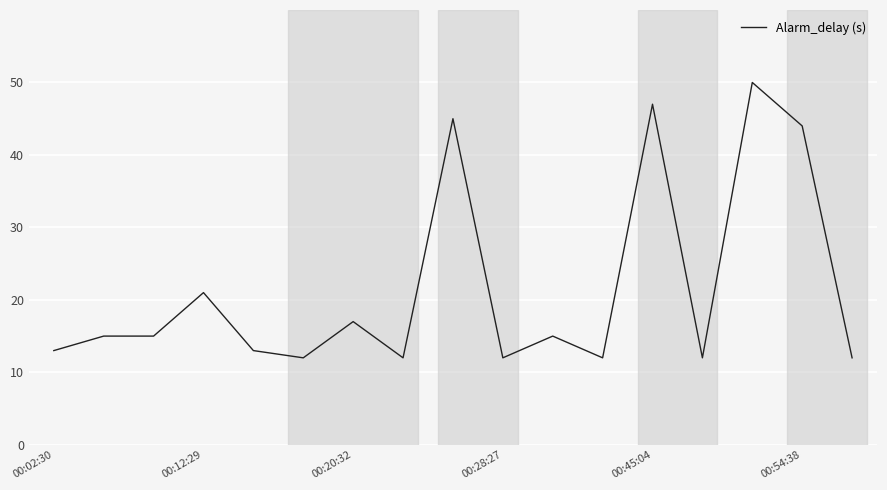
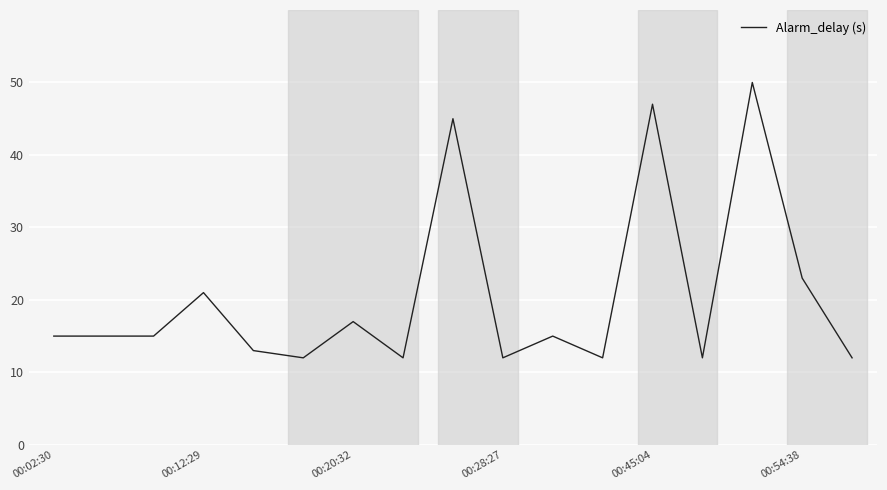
00:02:30: 13 -> 15
00:54:38: 44 -> 23
